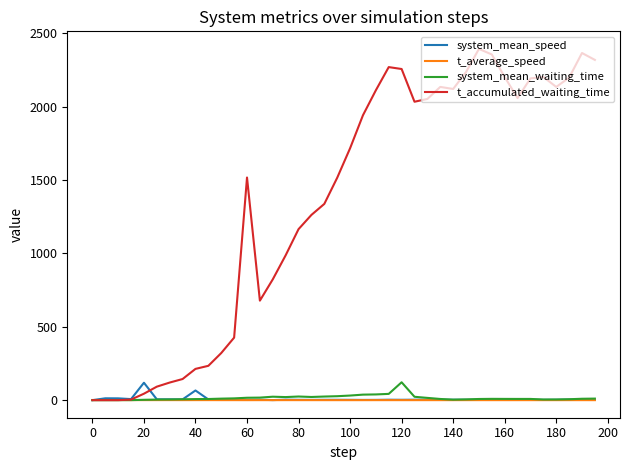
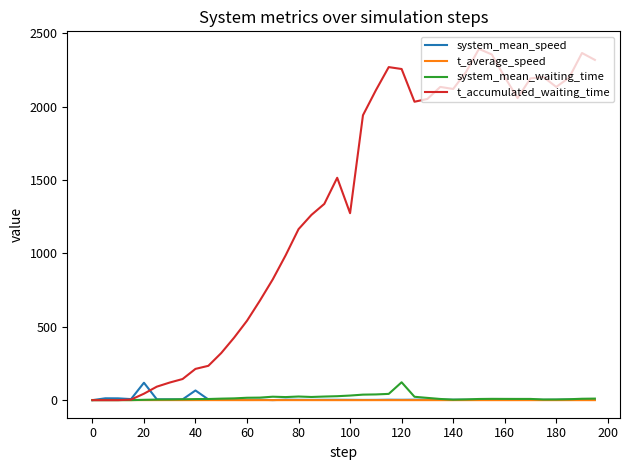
t_accumulated_waiting_time, 60: 1520 -> 540
t_accumulated_waiting_time, 100: 1720 -> 1270
